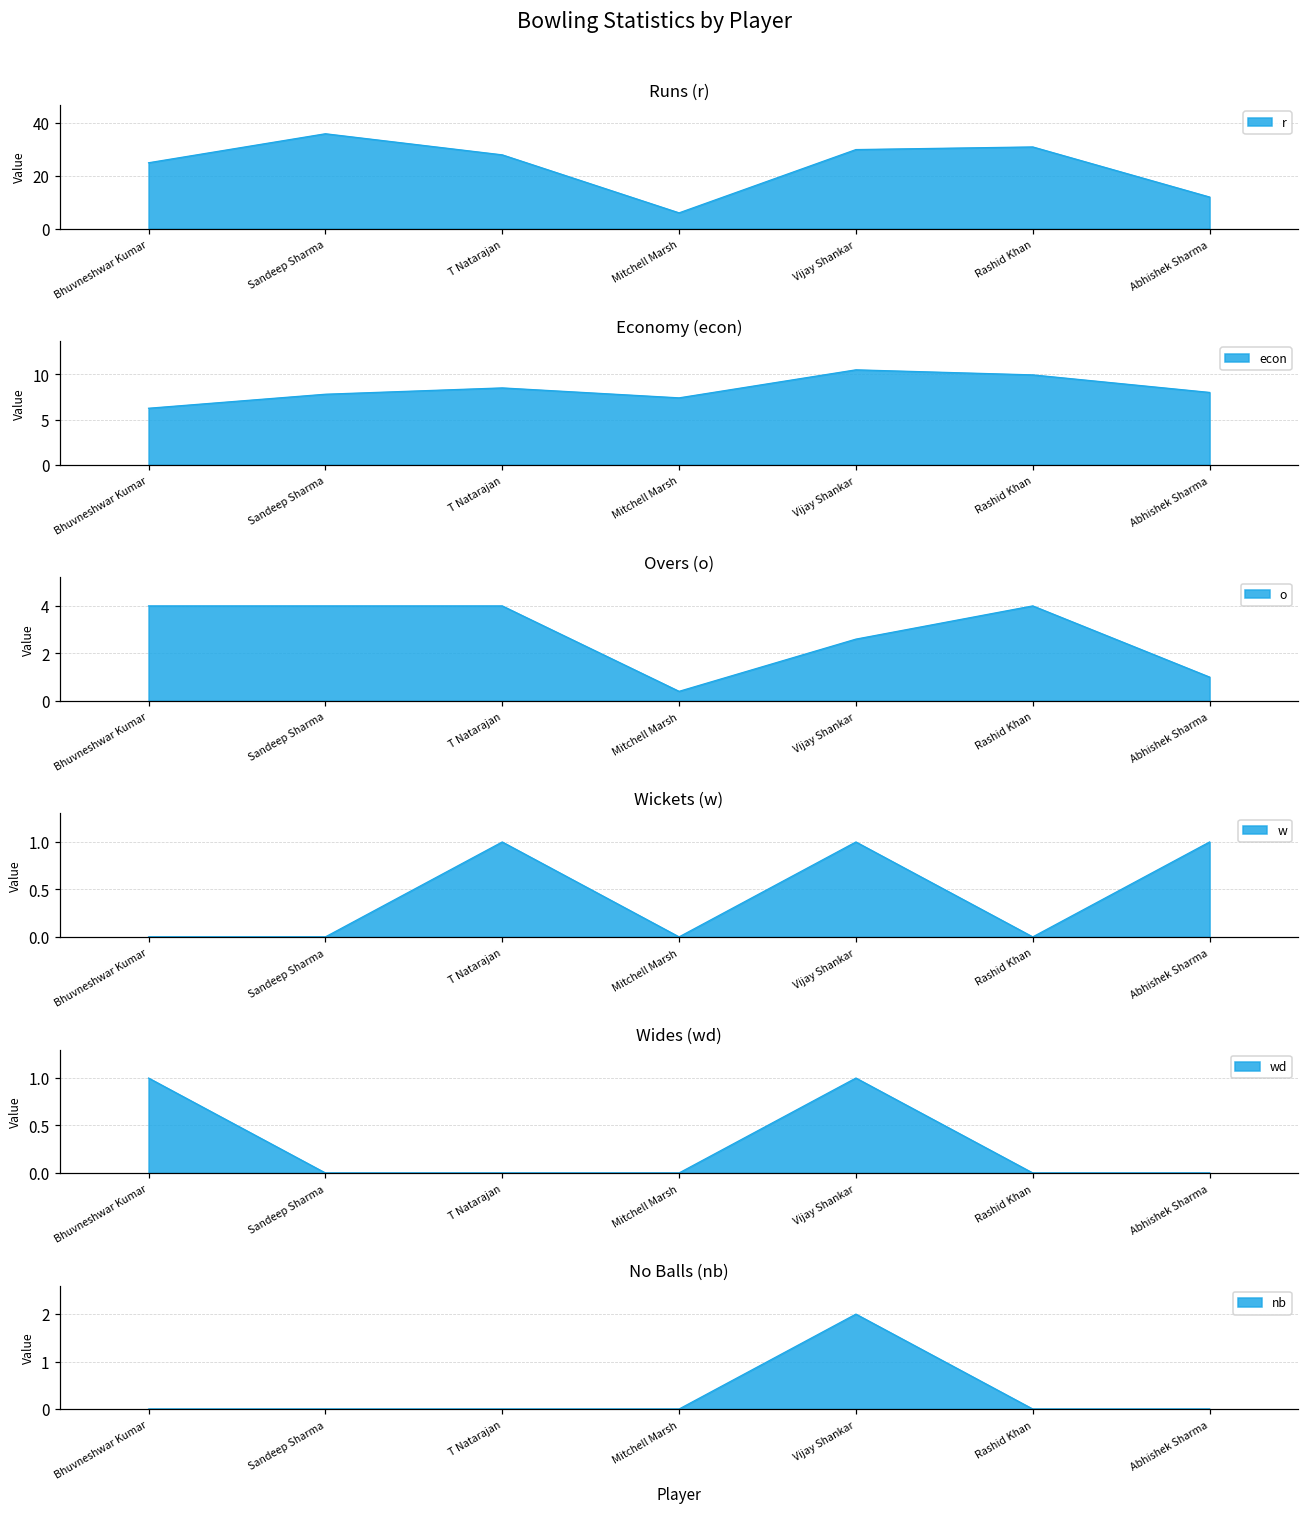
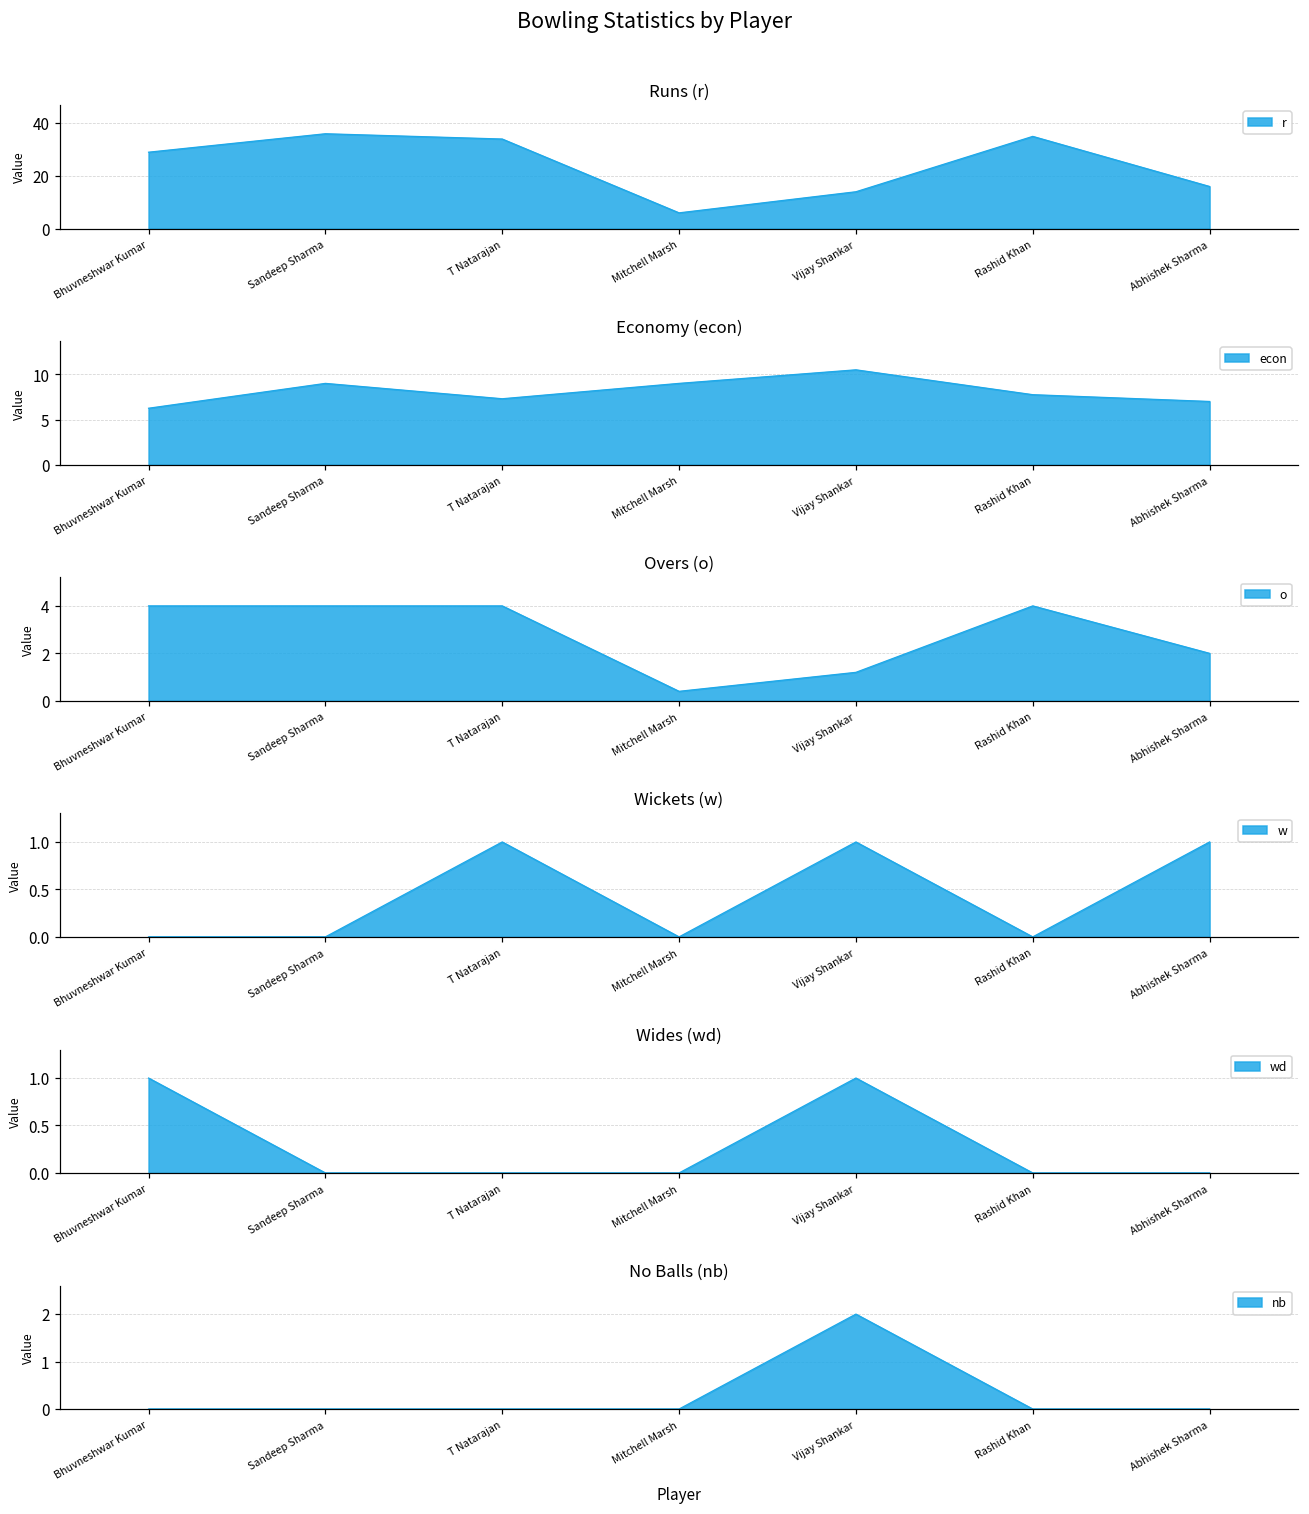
Runs (r), Bhuvneshwar Kumar: 25 -> 29
Runs (r), T Natarajan: 28 -> 34
Runs (r), Vijay Shankar: 30 -> 14
Runs (r), Rashid Khan: 31 -> 35
Runs (r), Abhishek Sharma: 12 -> 16
Economy (econ), Sandeep Sharma: 8 -> 9
Economy (econ), T Natarajan: 9 -> 7
Economy (econ), Mitchell Marsh: 7 -> 9
Economy (econ), Rashid Khan: 10 -> 8
Economy (econ), Abhishek Sharma: 8 -> 7
Overs (o), Vijay Shankar: 2.6 -> 1.2
Overs (o), Abhishek Sharma: 1 -> 2
